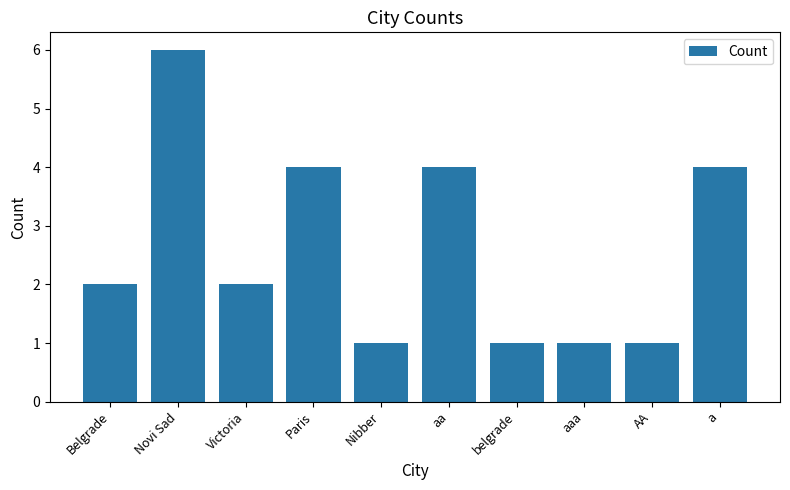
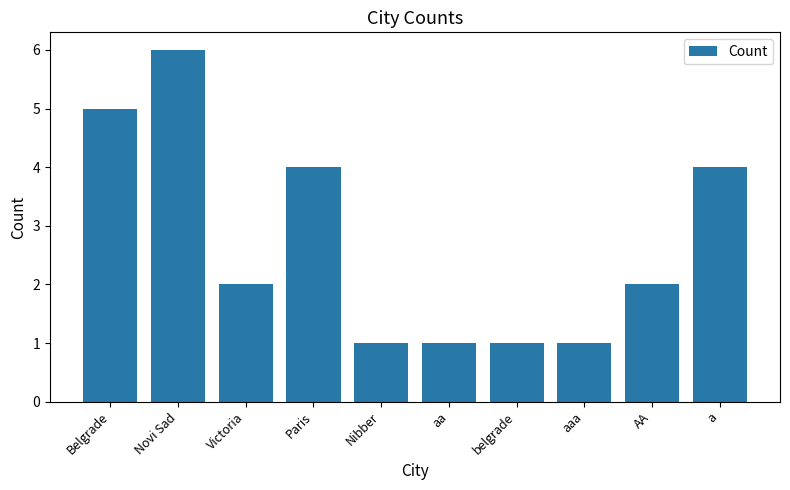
Belgrade: 2 -> 5
aa: 4 -> 1
AA: 1 -> 2
